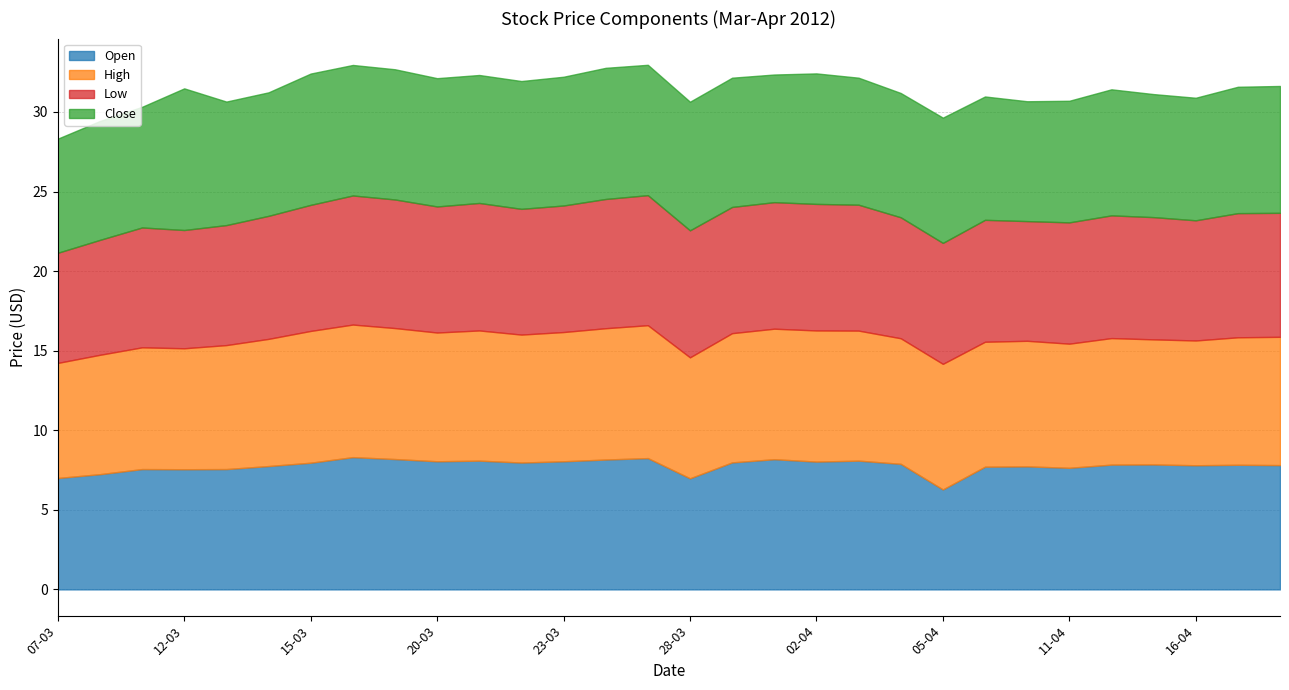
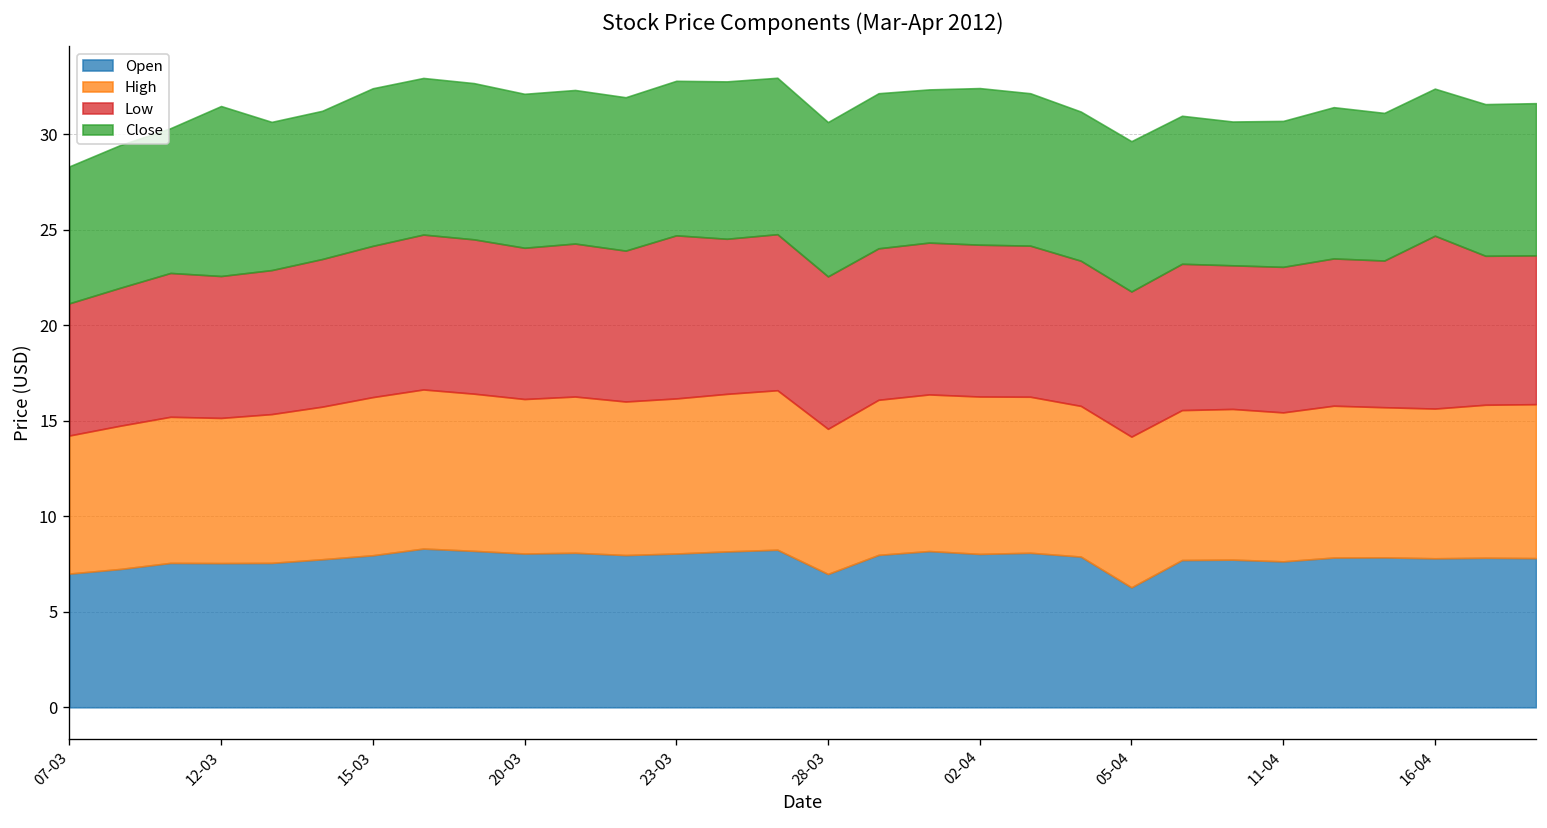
Low, 23-03: 7.9 -> 8.5
Low, 16-04: 7.6 -> 9.1
